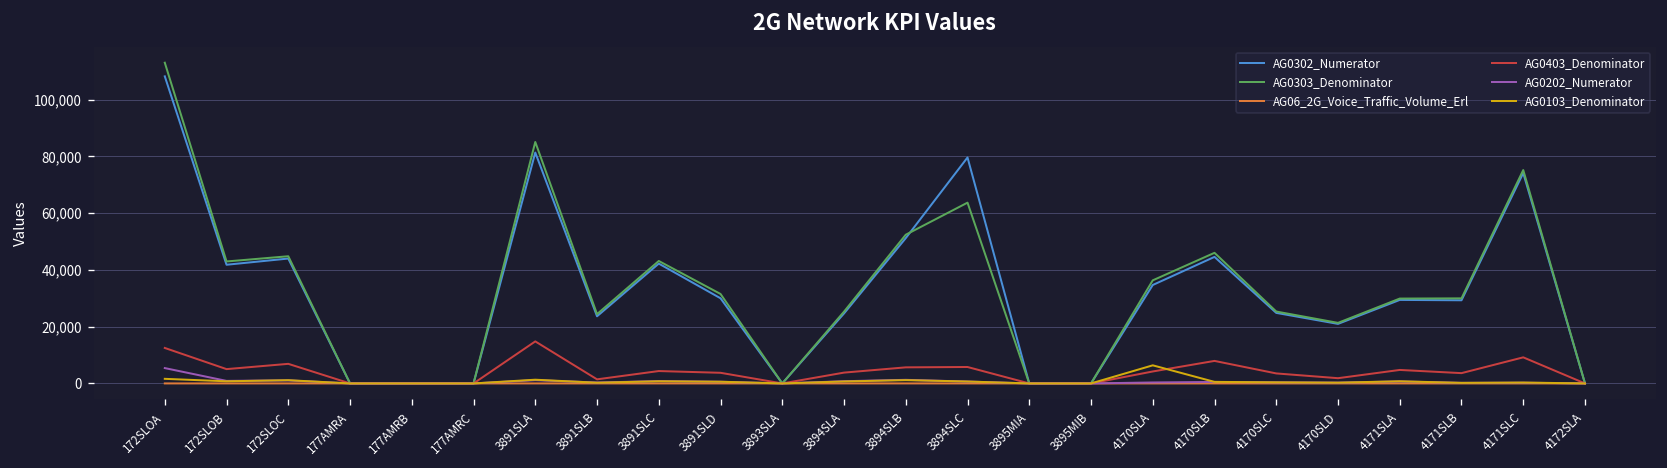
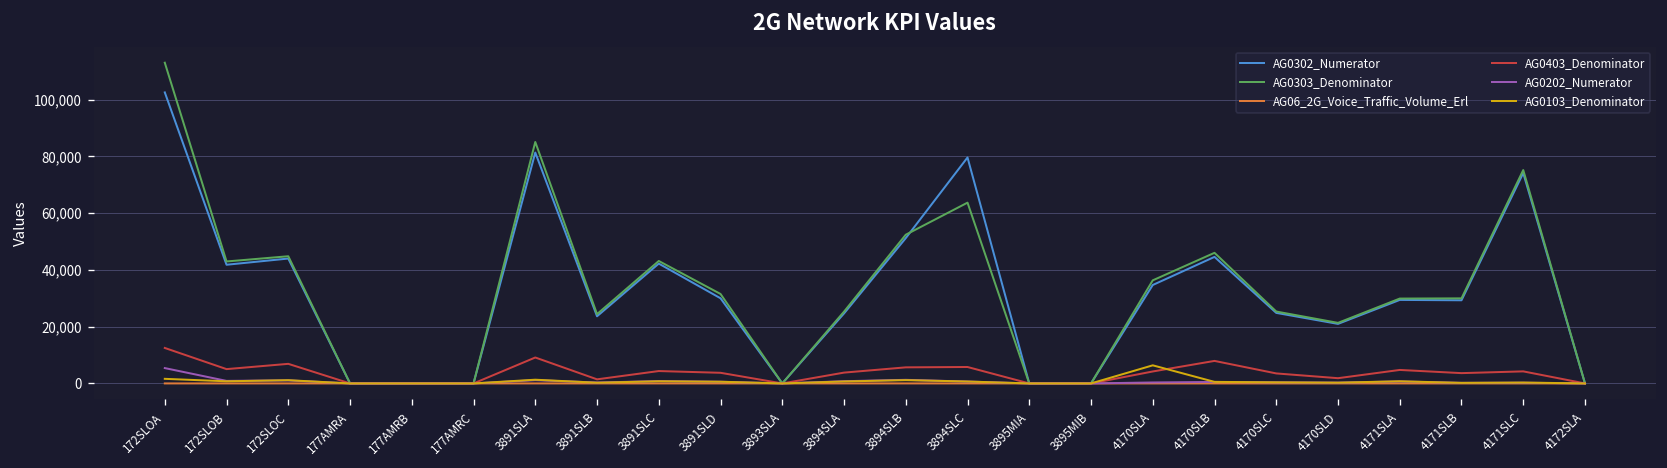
AG0302_Numerator, 172SLOA: 108,000 -> 103,000
AG0403_Denominator, 3891SLA: 15,000 -> 9,000
AG0403_Denominator, 4171SLC: 9,000 -> 4,000
